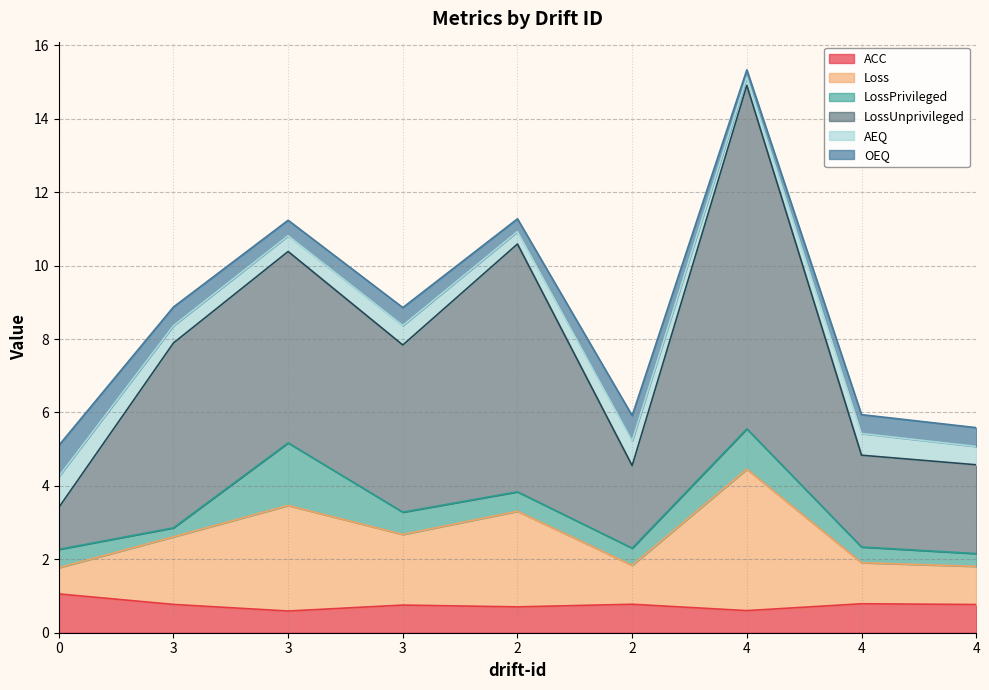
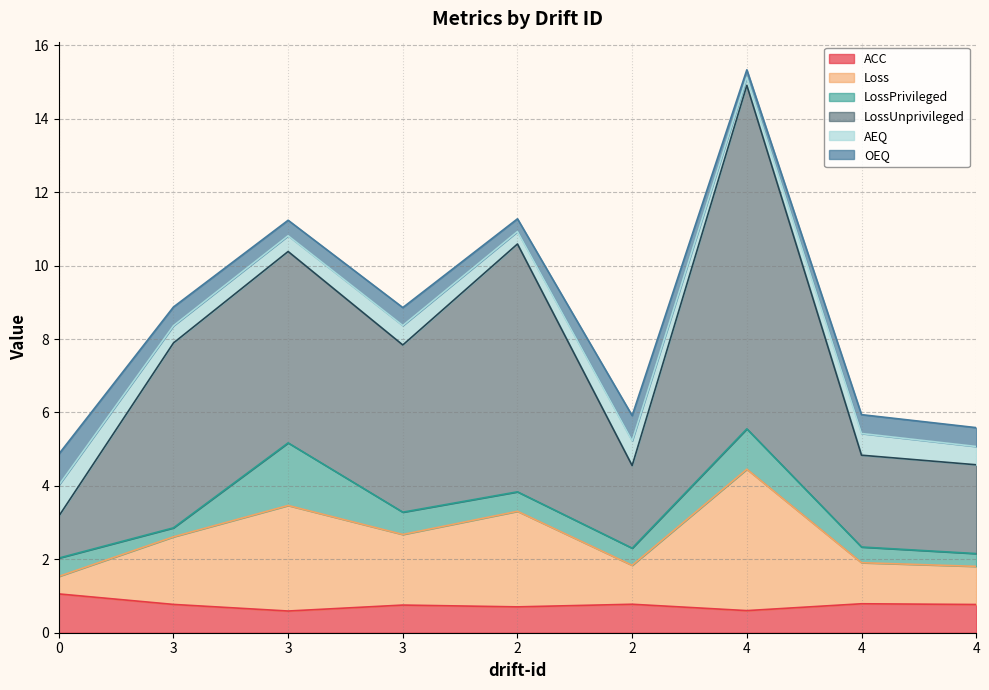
Loss, 0: 0.7 -> 0.5
